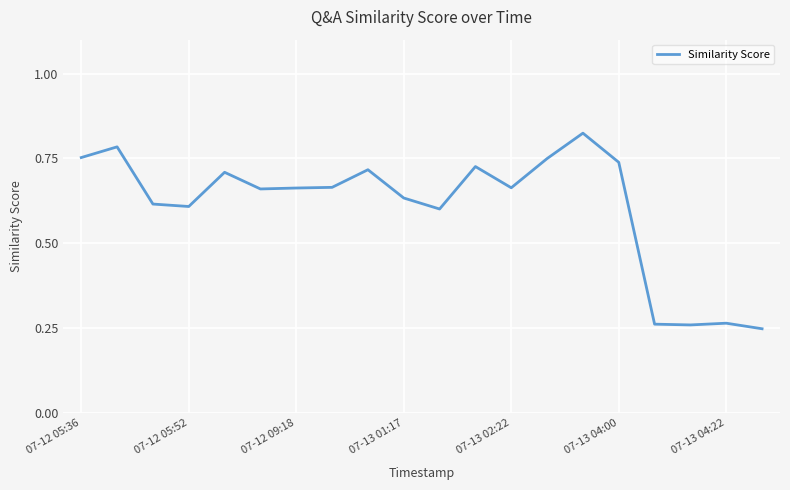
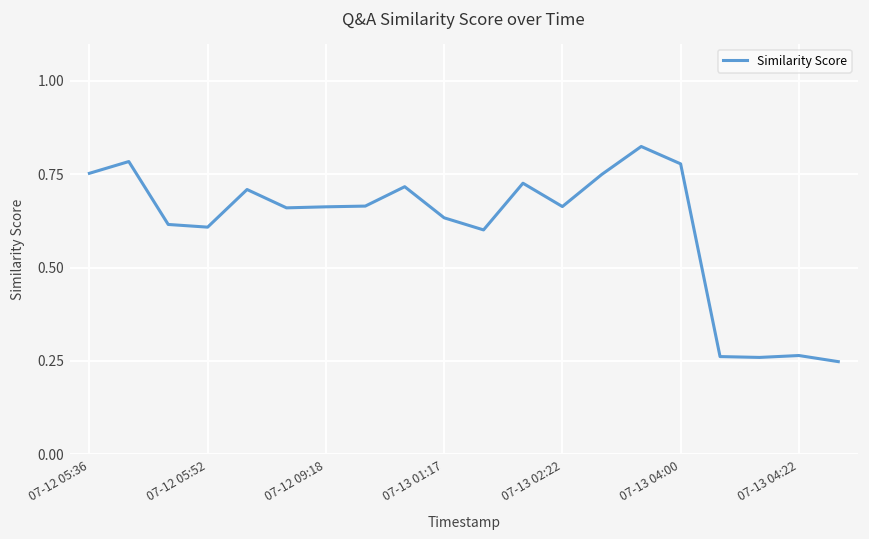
07-13 04:00: 0.74 -> 0.78
